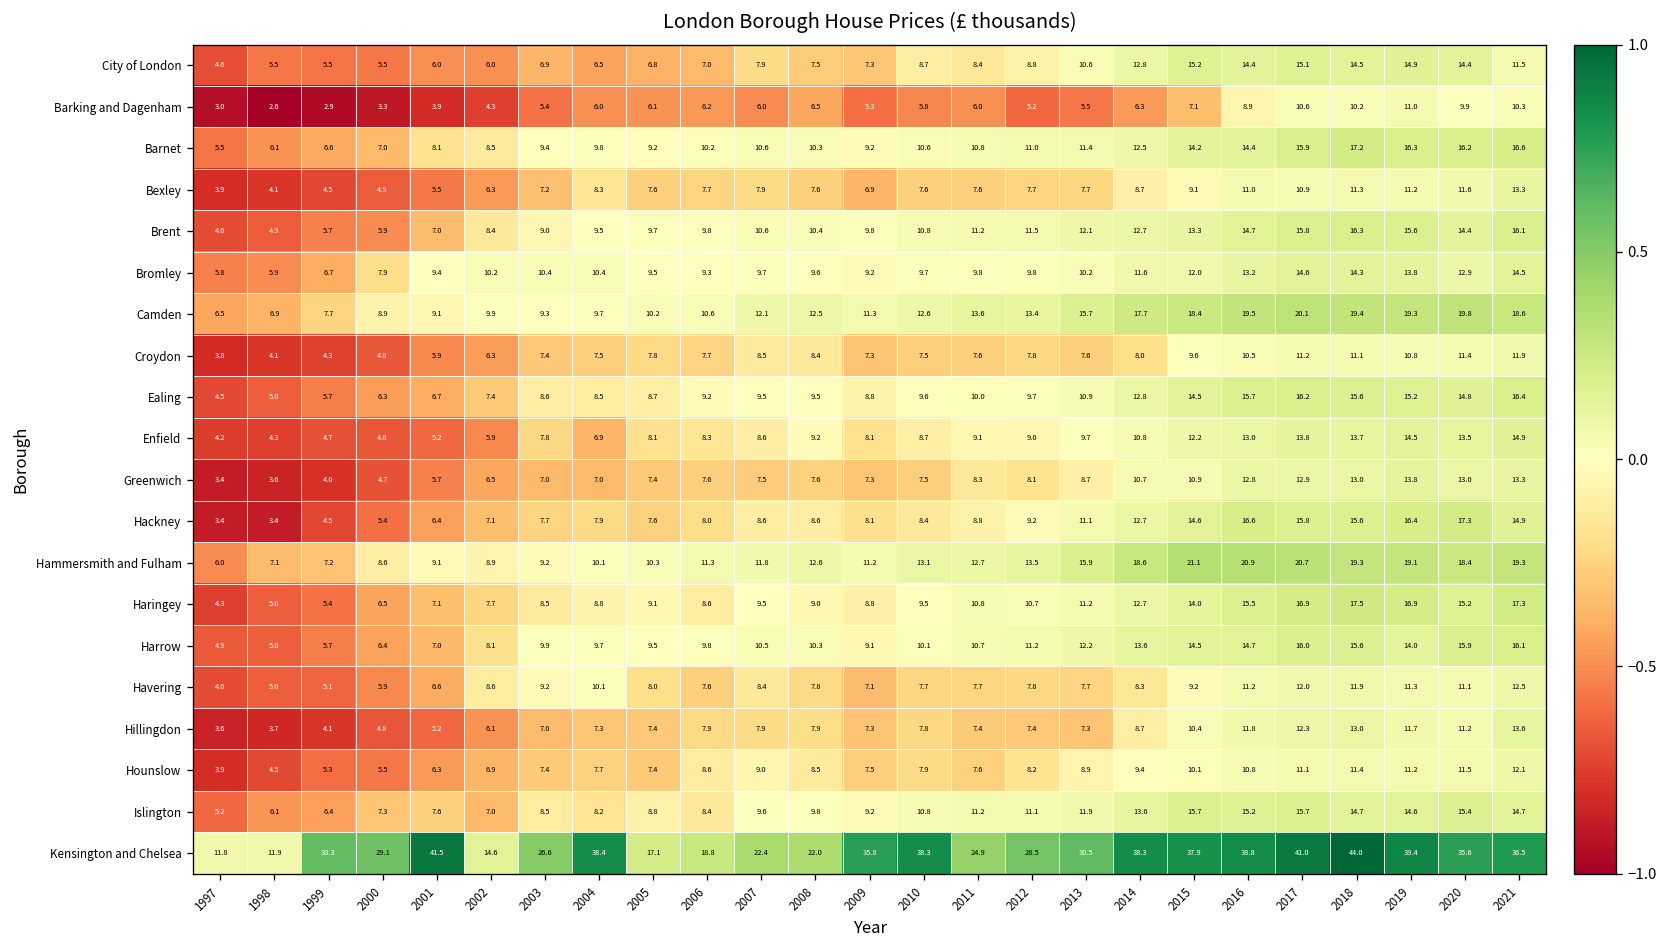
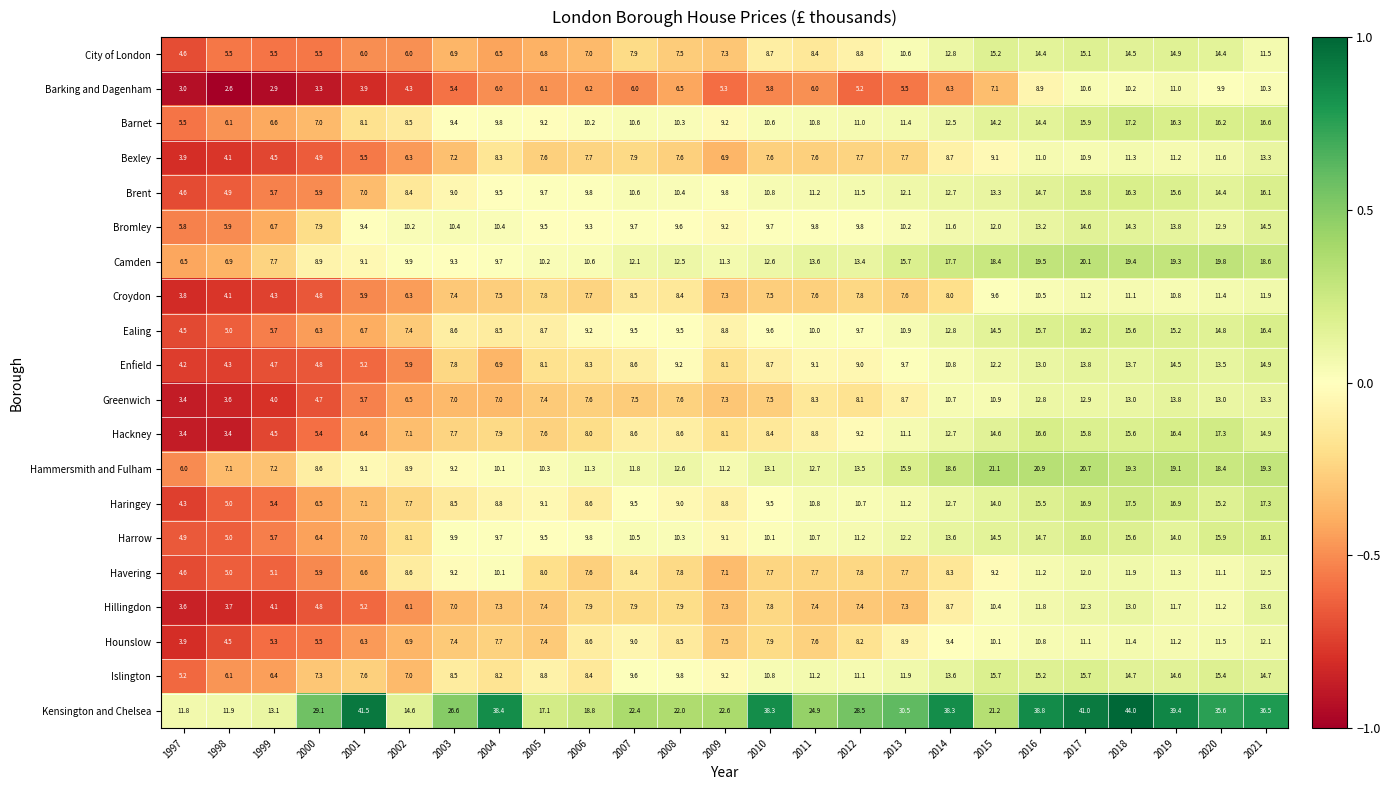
Kensington and Chelsea, 1999: 30.3 -> 13.1
Kensington and Chelsea, 2009: 35.8 -> 22.6
Kensington and Chelsea, 2015: 37.9 -> 21.2
